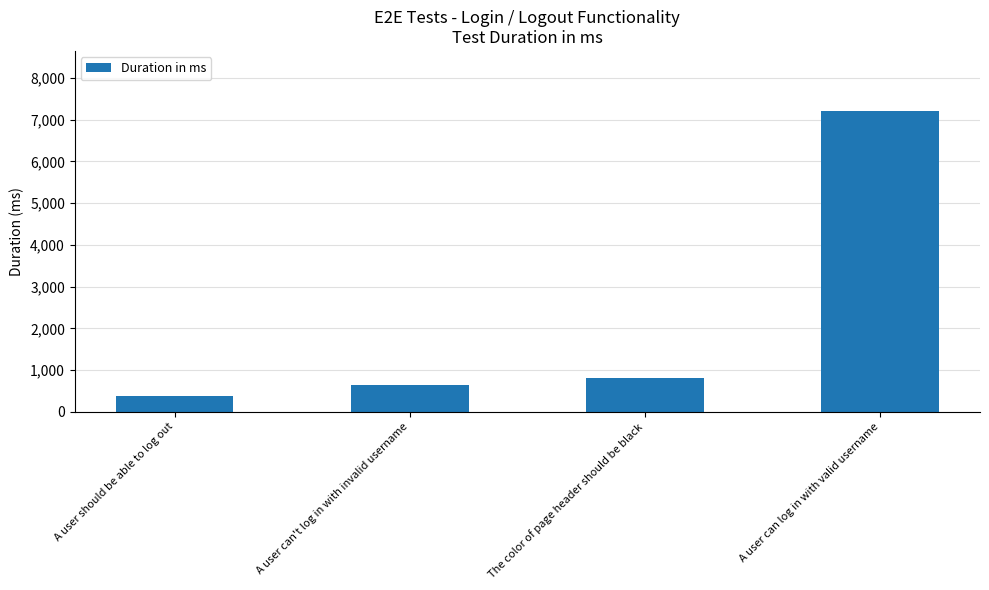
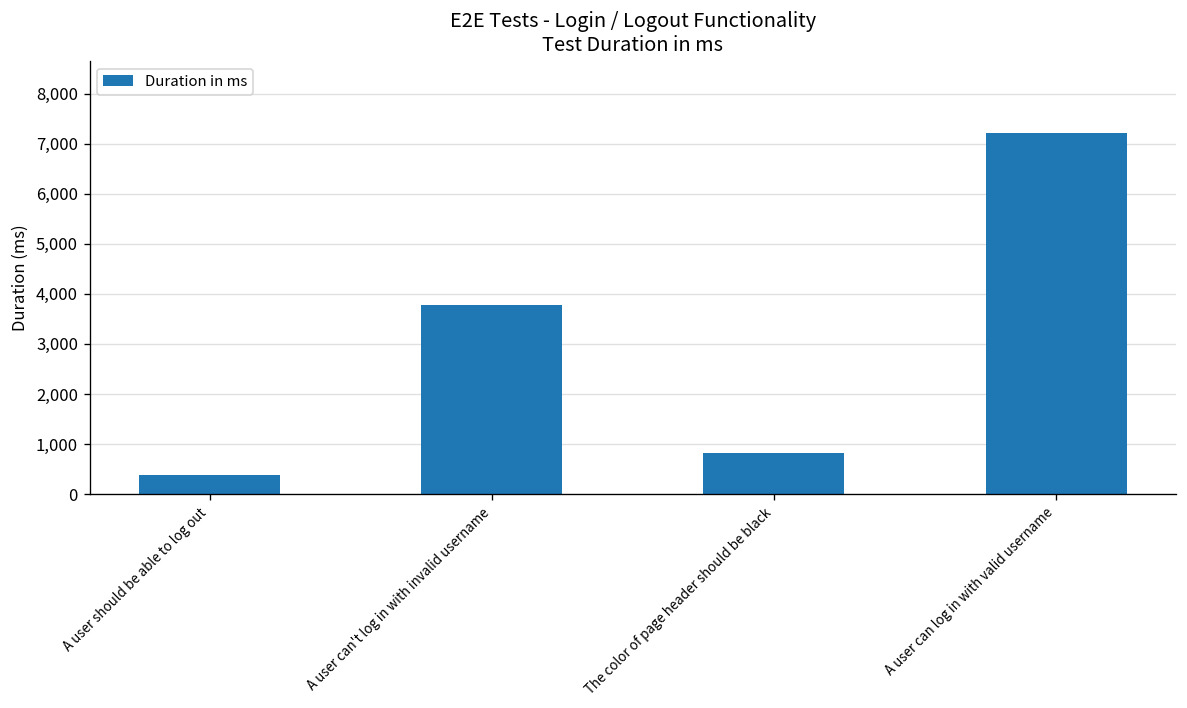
A user can't log in with invalid username: 600 -> 3,800
